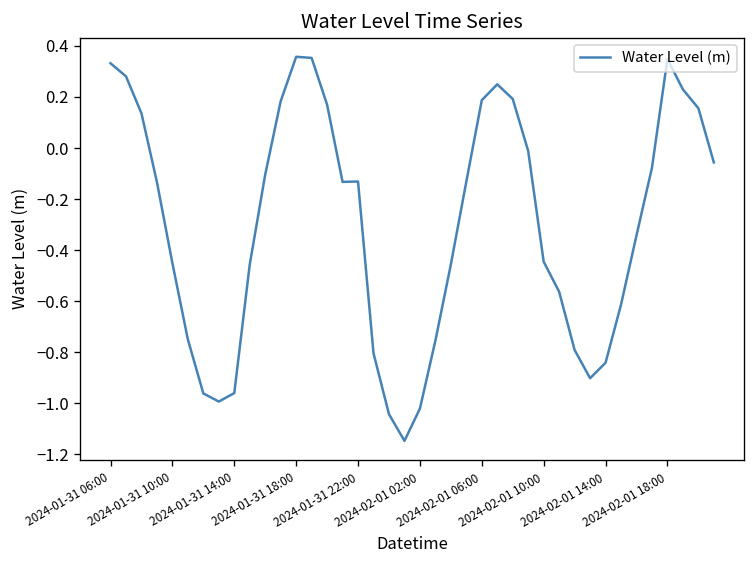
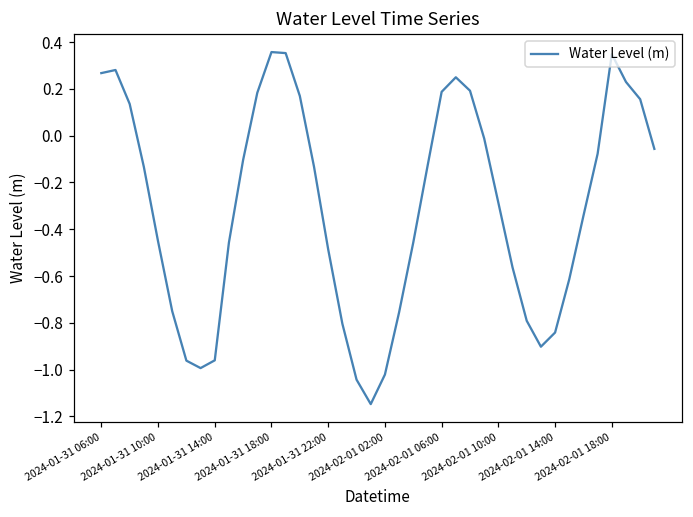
2024-01-31 06:00: 0.33 -> 0.27
2024-01-31 22:00: -0.13 -> -0.49
2024-02-01 10:00: -0.45 -> -0.29
